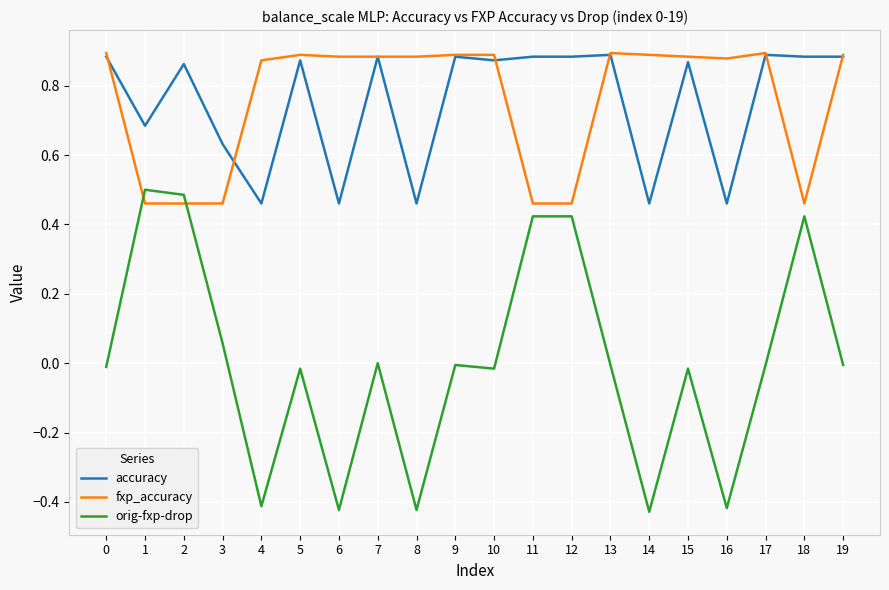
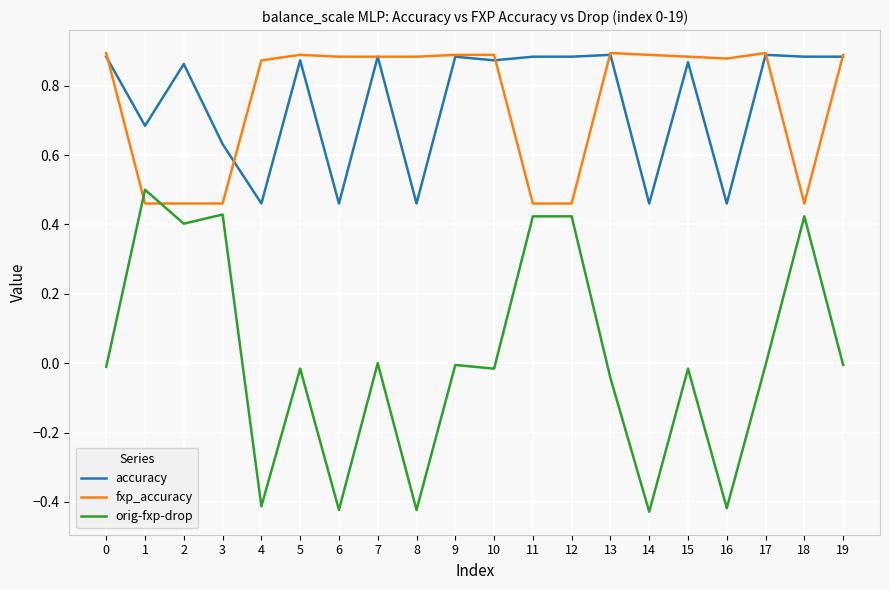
orig-fxp-drop, 2: 0.49 -> 0.40
orig-fxp-drop, 3: 0.06 -> 0.43
orig-fxp-drop, 13: -0.01 -> -0.04
